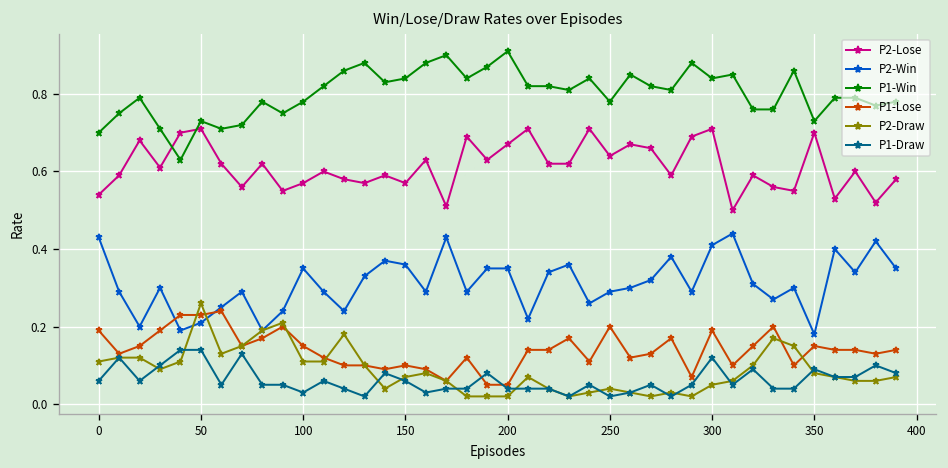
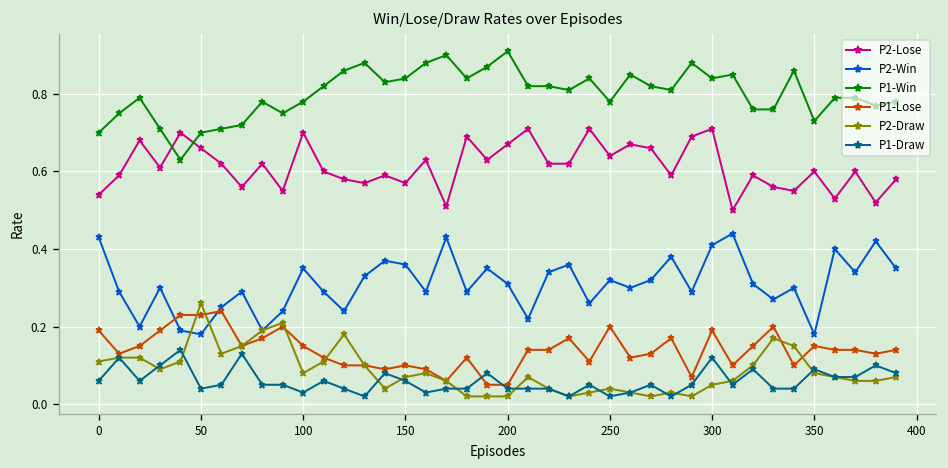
P2-Lose, 50: 0.71 -> 0.66
P2-Win, 50: 0.21 -> 0.18
P1-Win, 50: 0.73 -> 0.70
P1-Draw, 50: 0.14 -> 0.04
P2-Lose, 100: 0.57 -> 0.70
P2-Draw, 100: 0.11 -> 0.08
P2-Win, 200: 0.35 -> 0.31
P2-Win, 250: 0.29 -> 0.32
P2-Lose, 350: 0.7 -> 0.6
